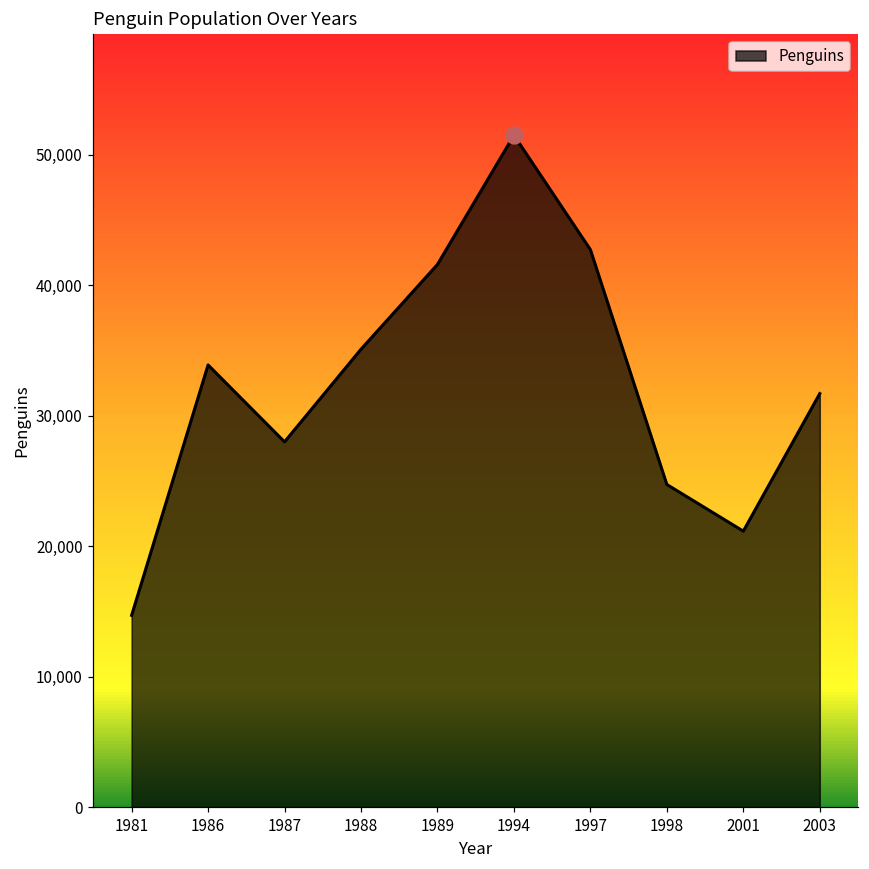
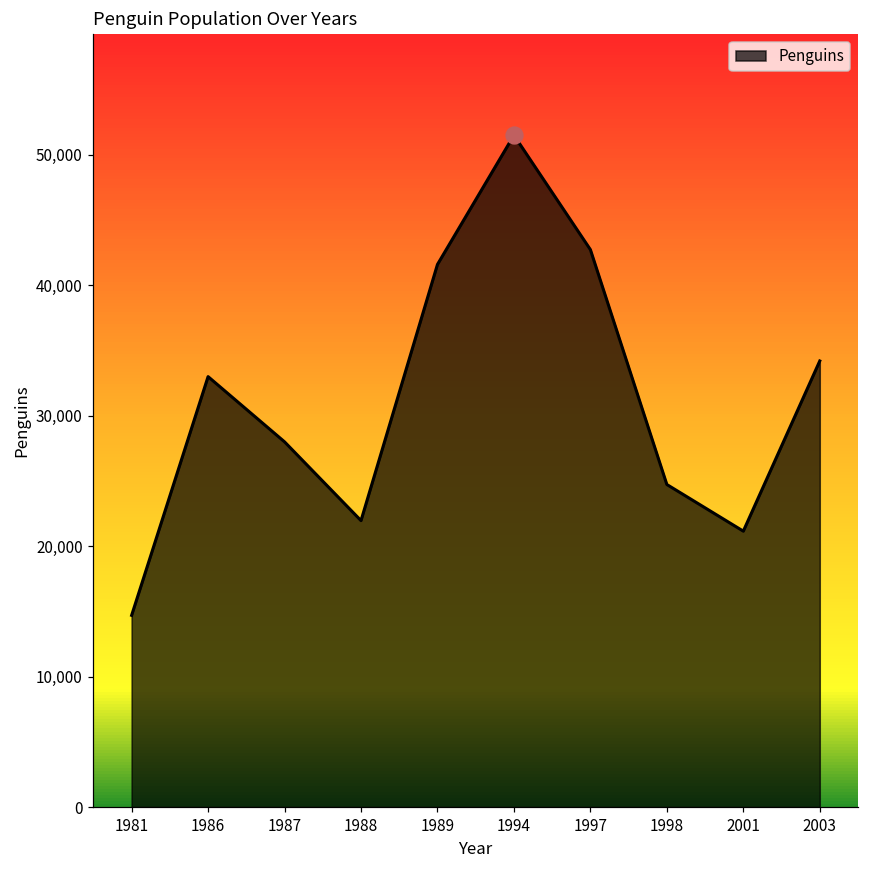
Penguins, 1986: 33,900 -> 33,000
Penguins, 1988: 35,100 -> 22,000
Penguins, 2003: 31,700 -> 34,200
